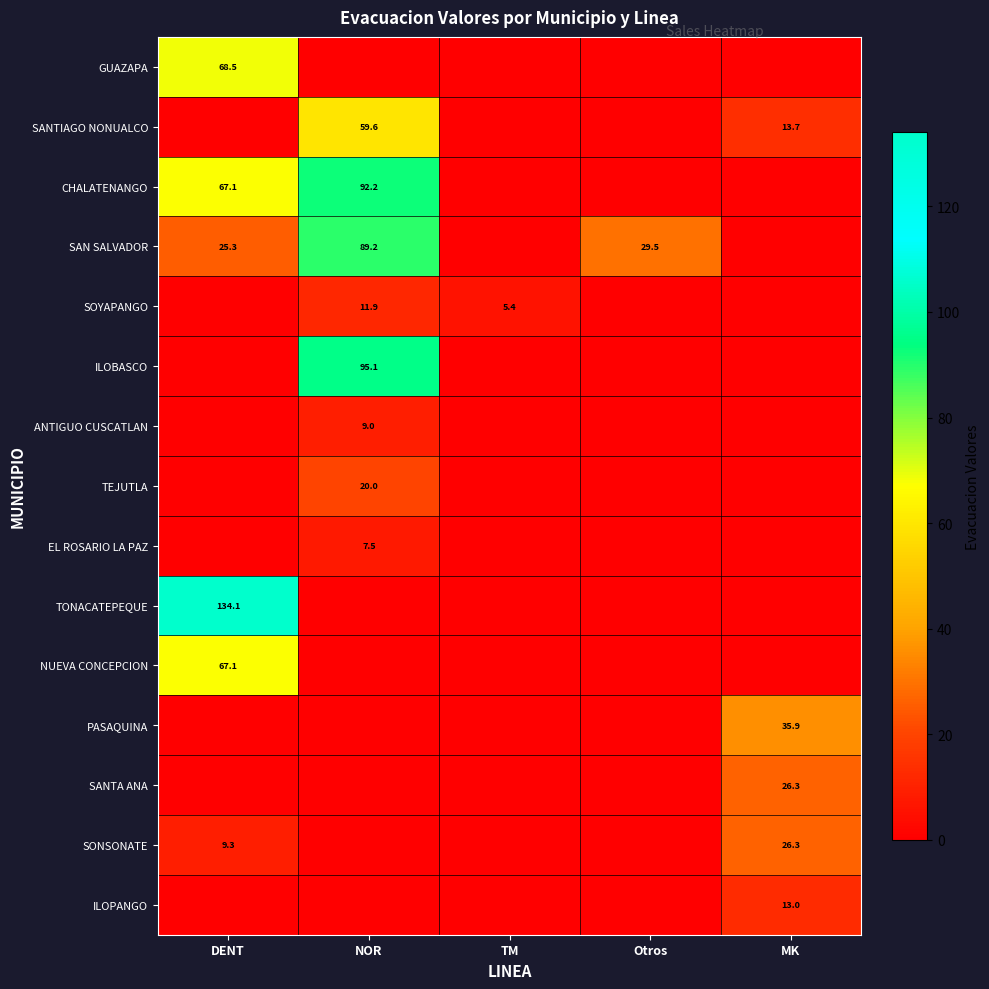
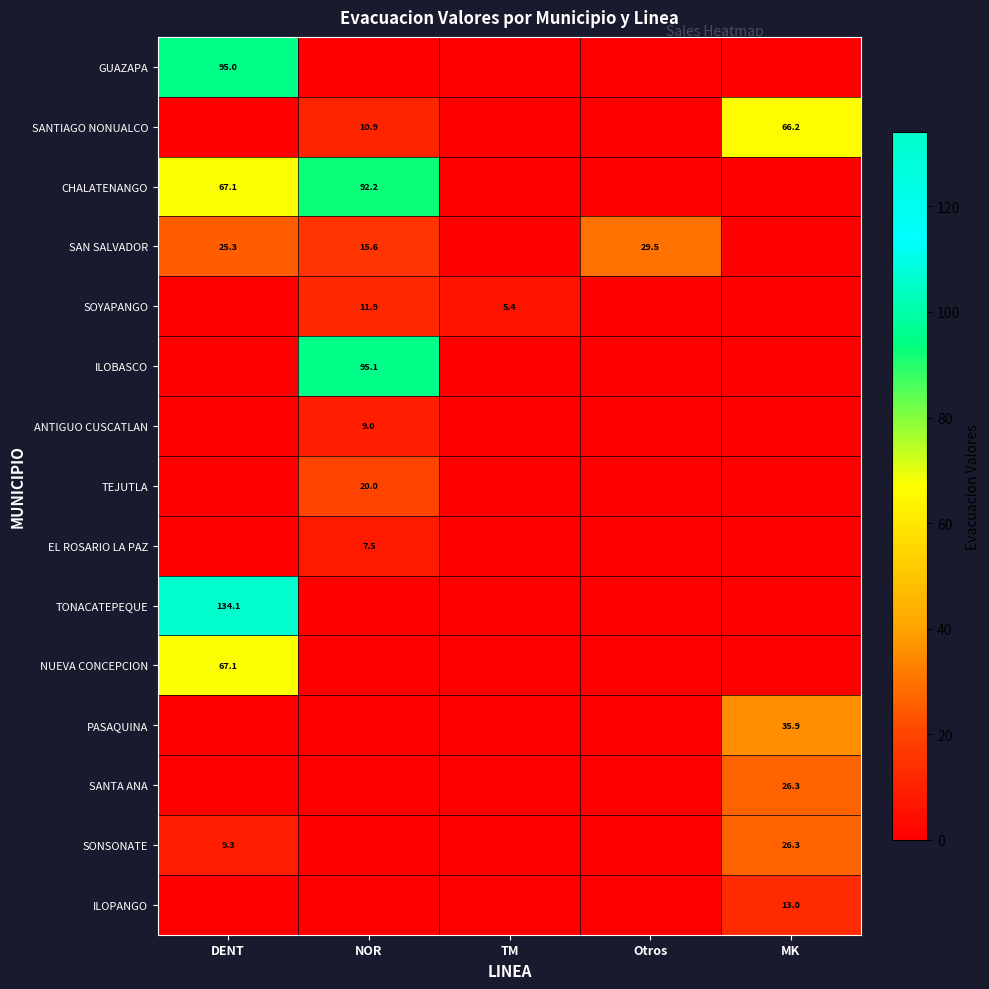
GUAZAPA, DENT: 68.5 -> 95.0
SANTIAGO NONUALCO, NOR: 59.6 -> 10.9
SANTIAGO NONUALCO, MK: 13.7 -> 66.2
SAN SALVADOR, NOR: 89.2 -> 15.6
